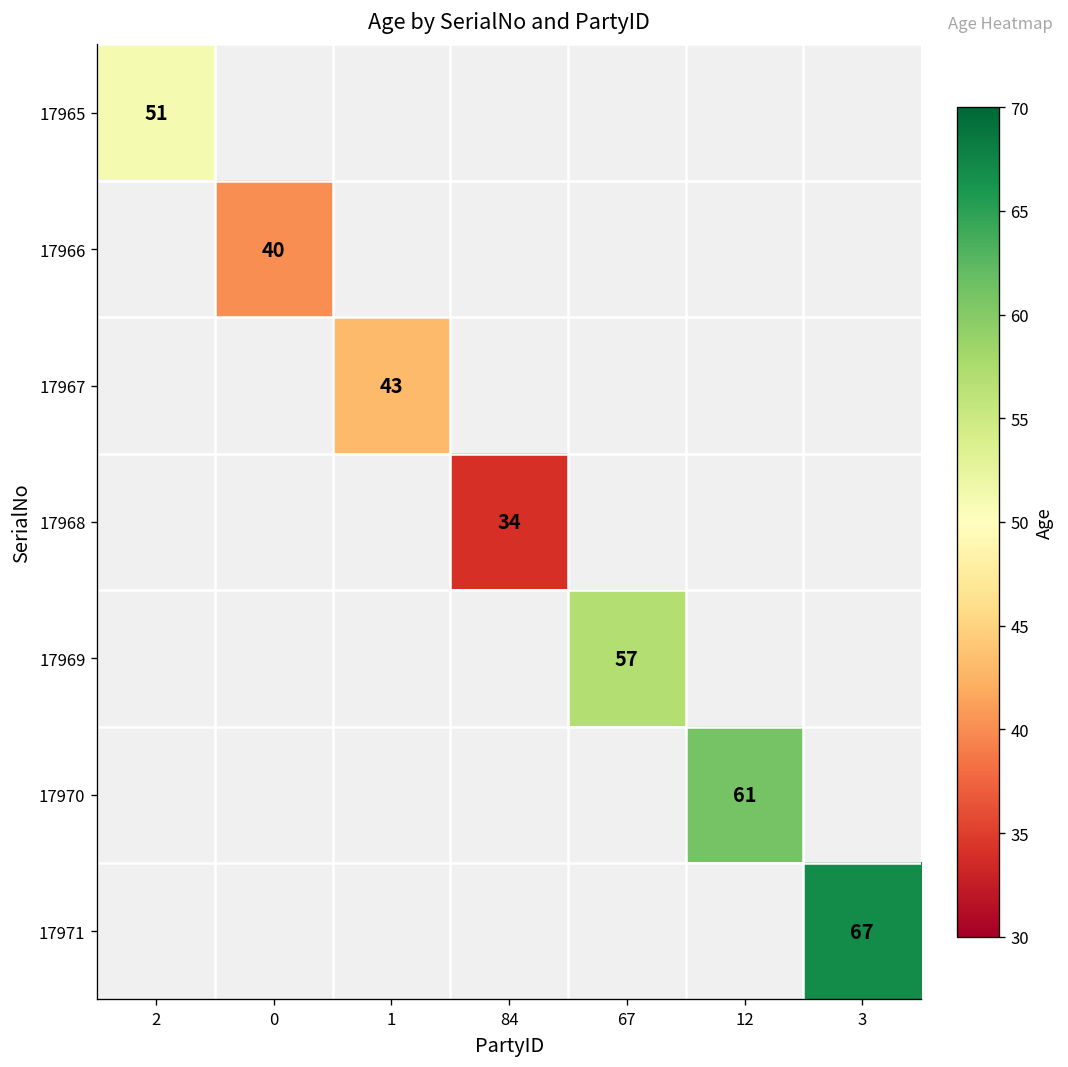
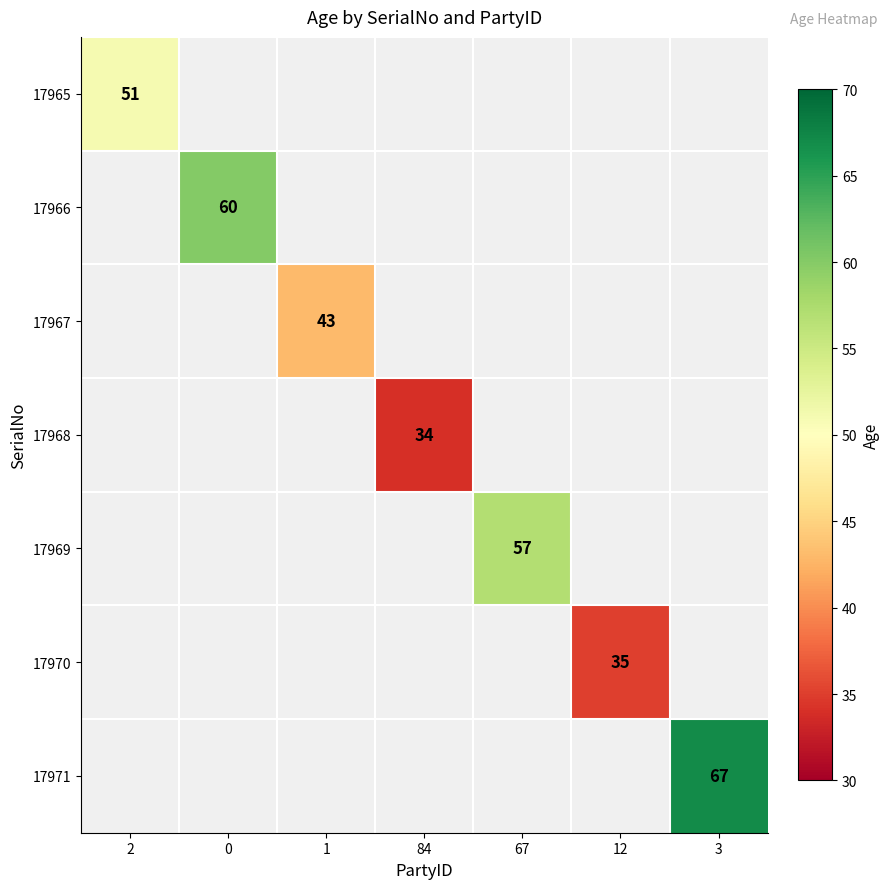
17966, 0: 40 -> 60
17970, 12: 61 -> 35
